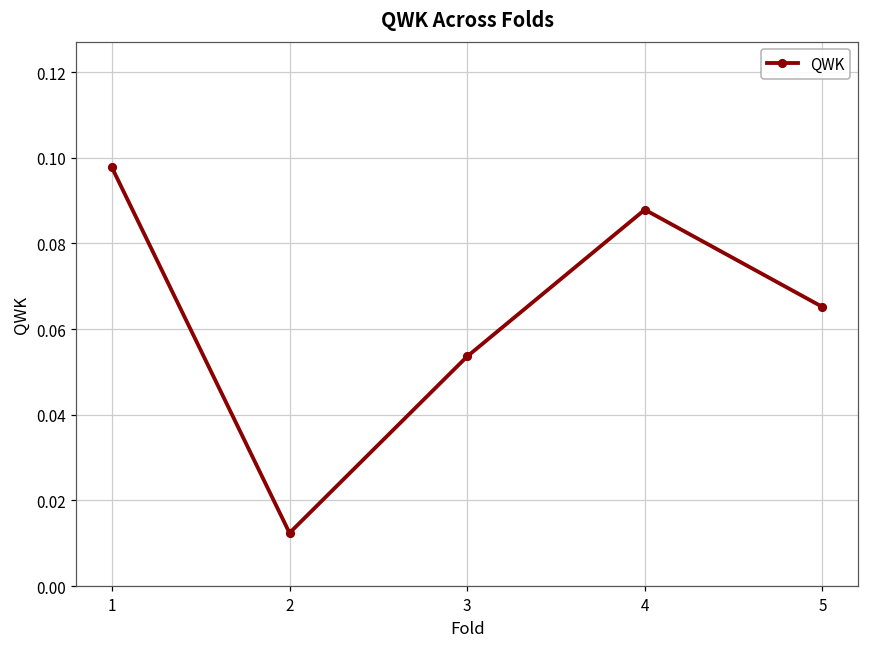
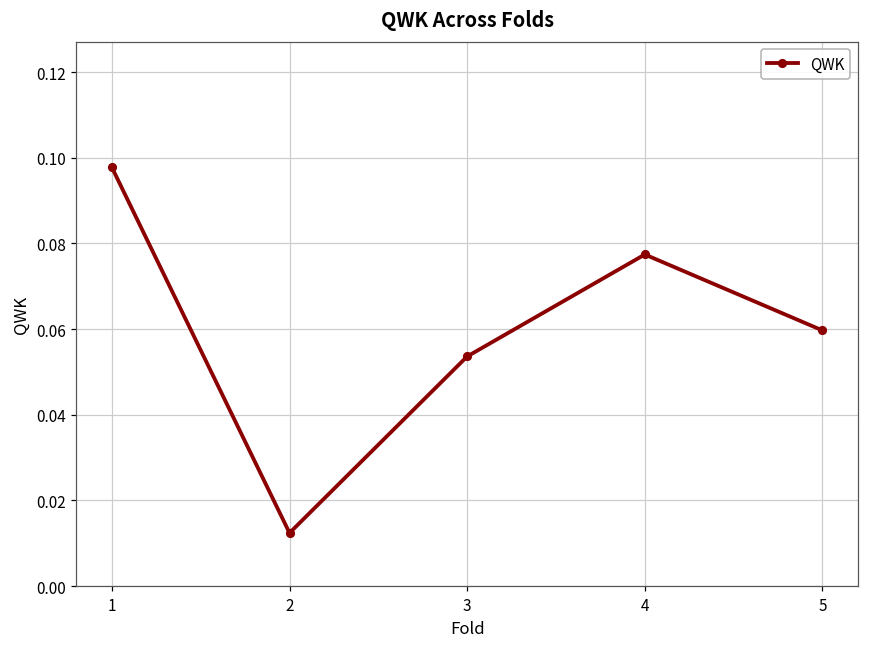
4: 0.088 -> 0.077
5: 0.065 -> 0.060
